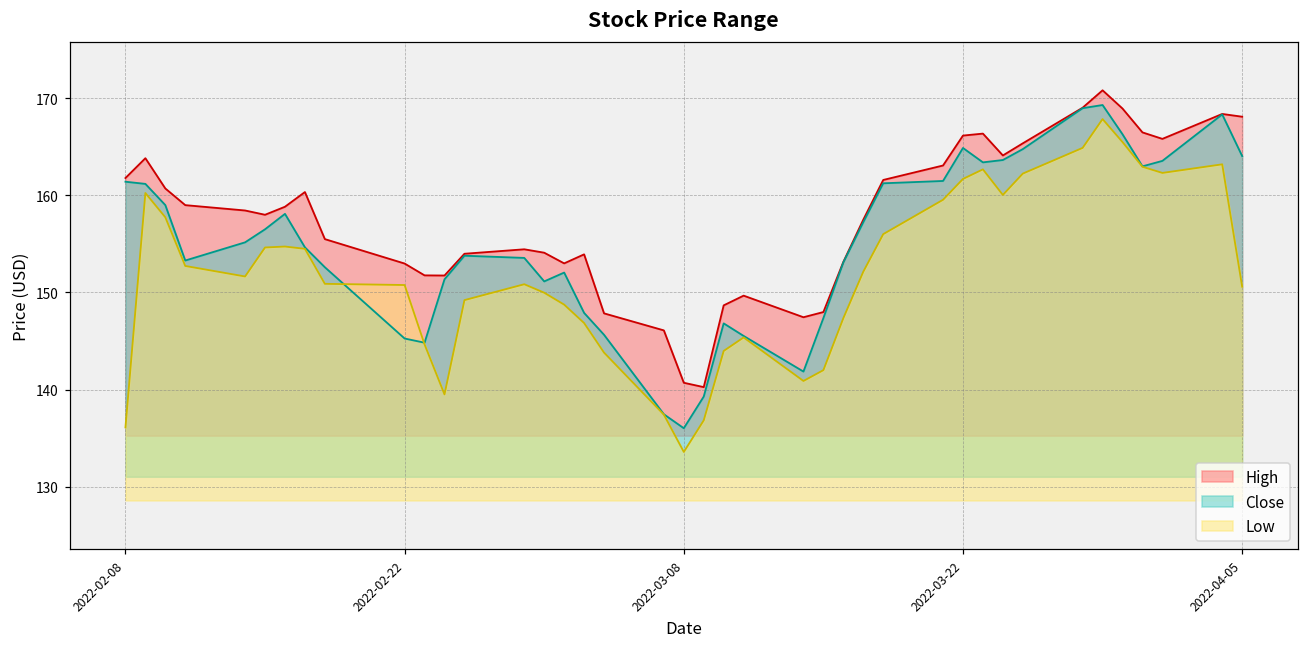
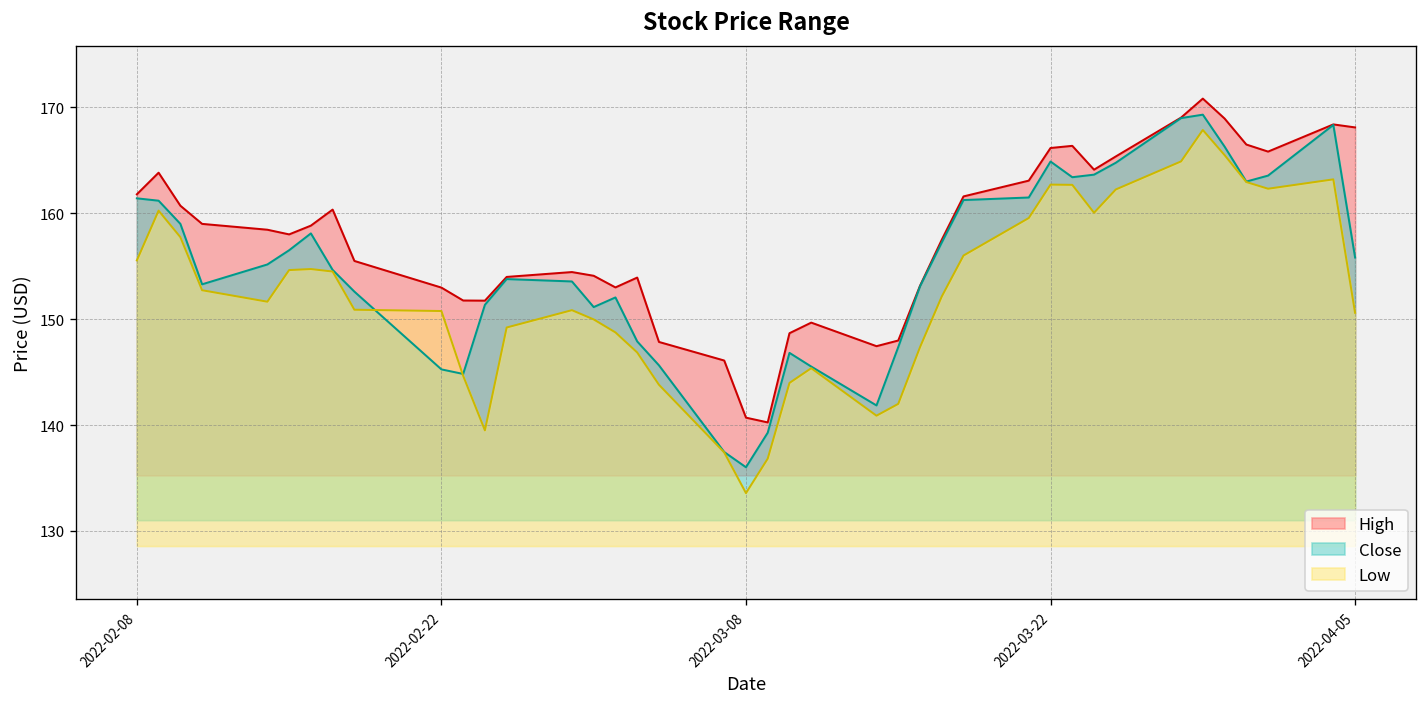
Low, 2022-02-08: 136 -> 156
Low, 2022-03-22: 162 -> 163
Close, 2022-04-05: 164 -> 156
